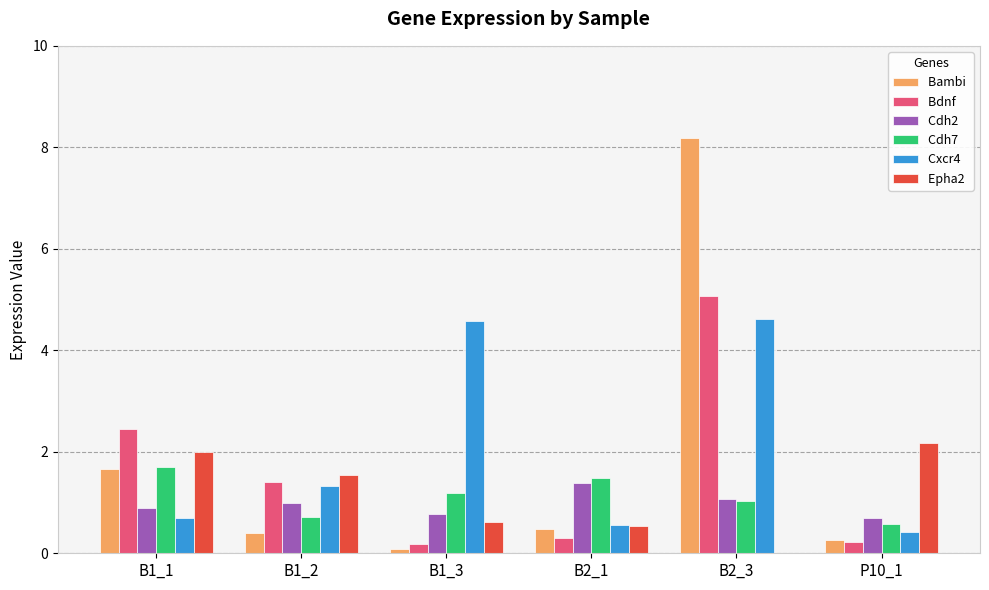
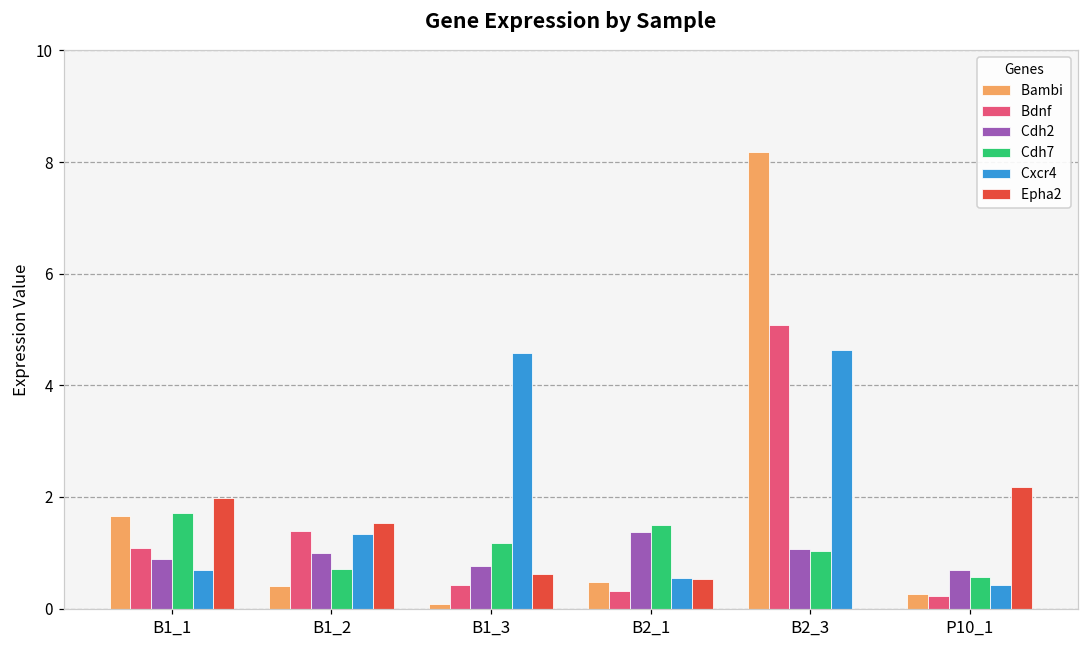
Bdnf, B1_1: 2.4 -> 1.1
Bdnf, B1_3: 0.2 -> 0.4
